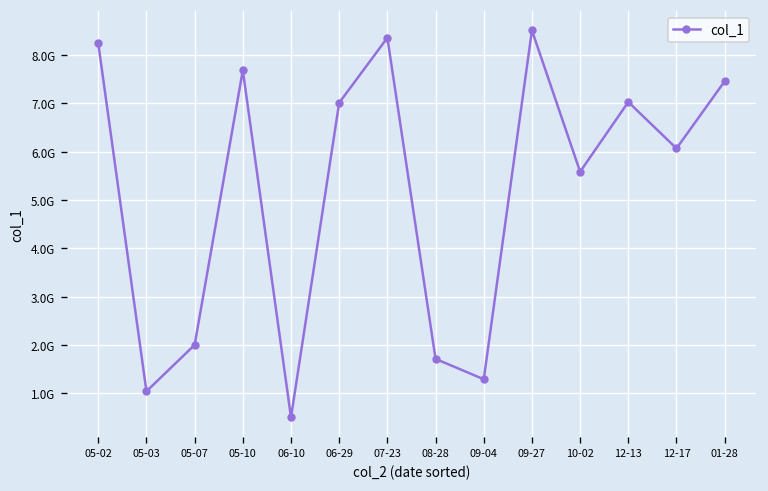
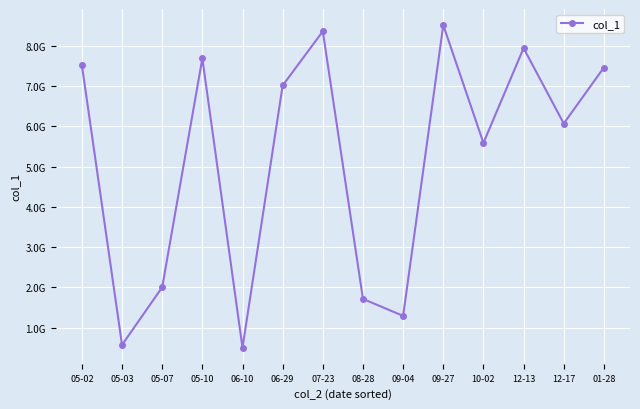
05-02: 8200000000 -> 7500000000
05-03: 1000000000 -> 600000000
12-13: 7000000000 -> 7900000000
